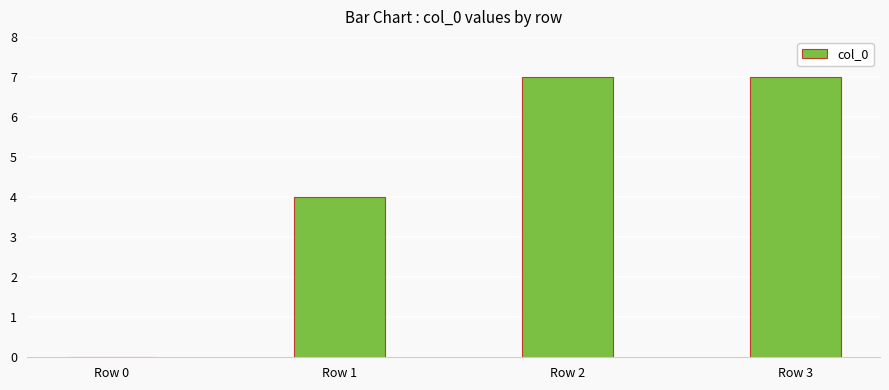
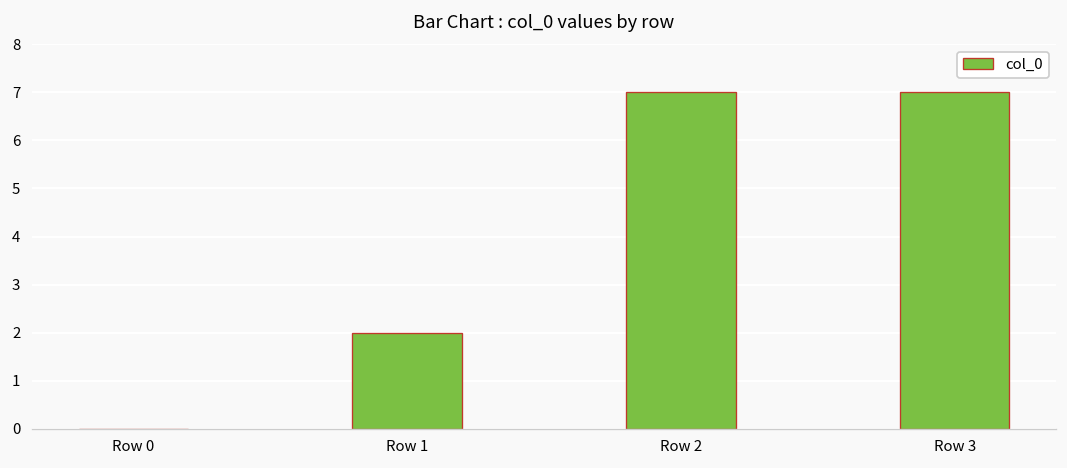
Row 1: 4 -> 2
